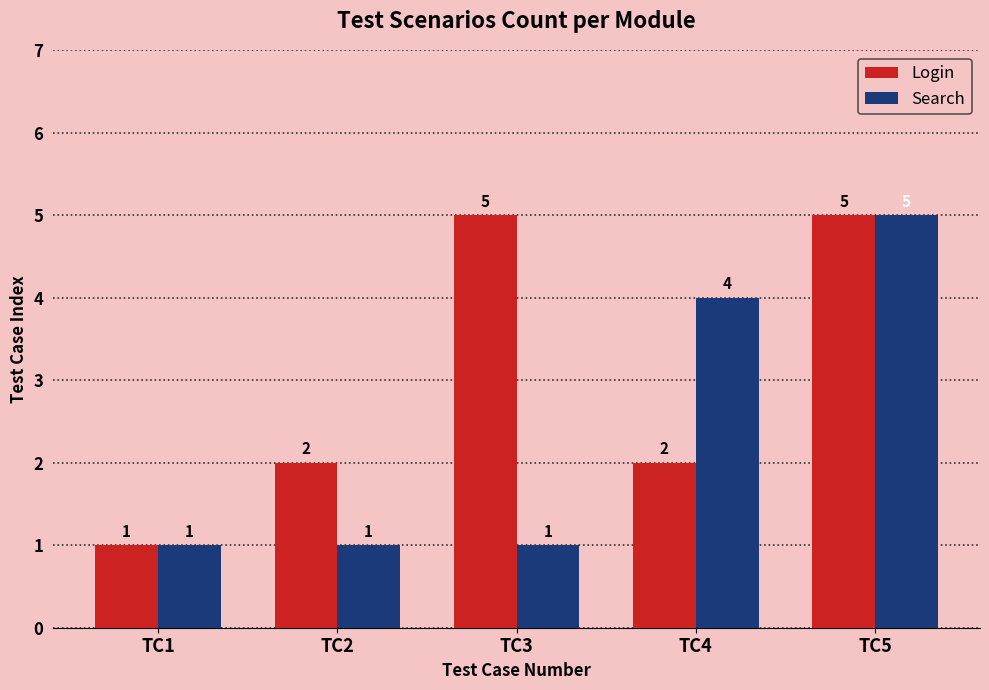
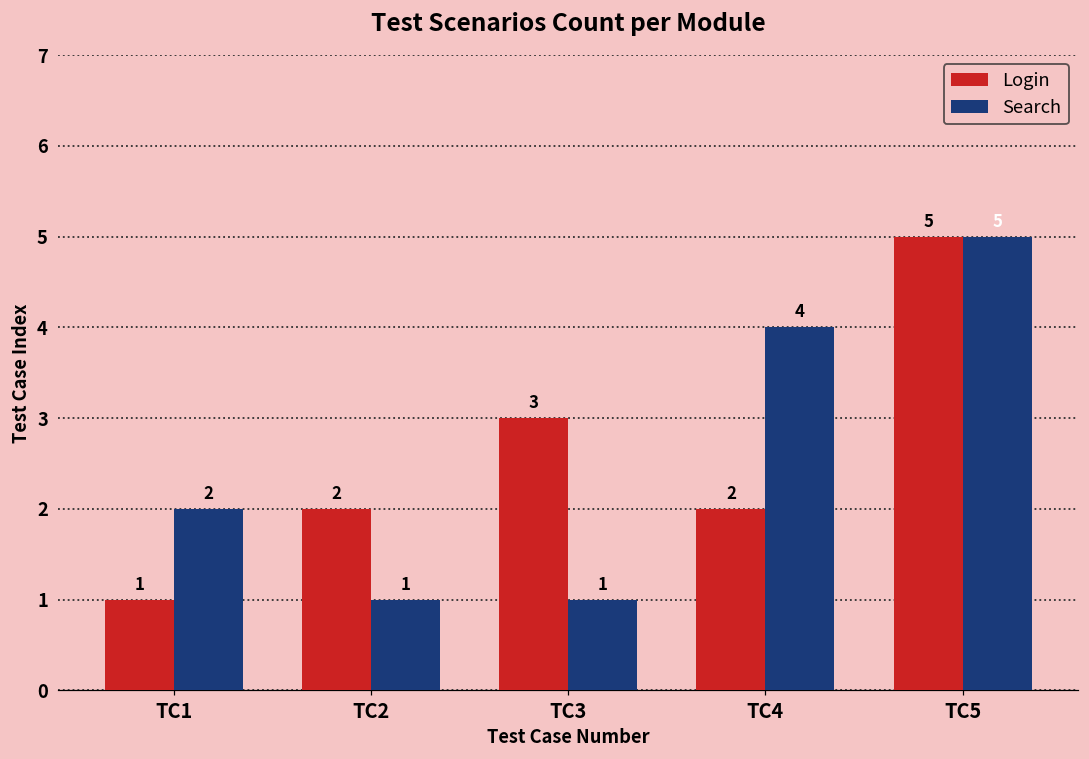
Search, TC1: 1 -> 2
Login, TC3: 5 -> 3
